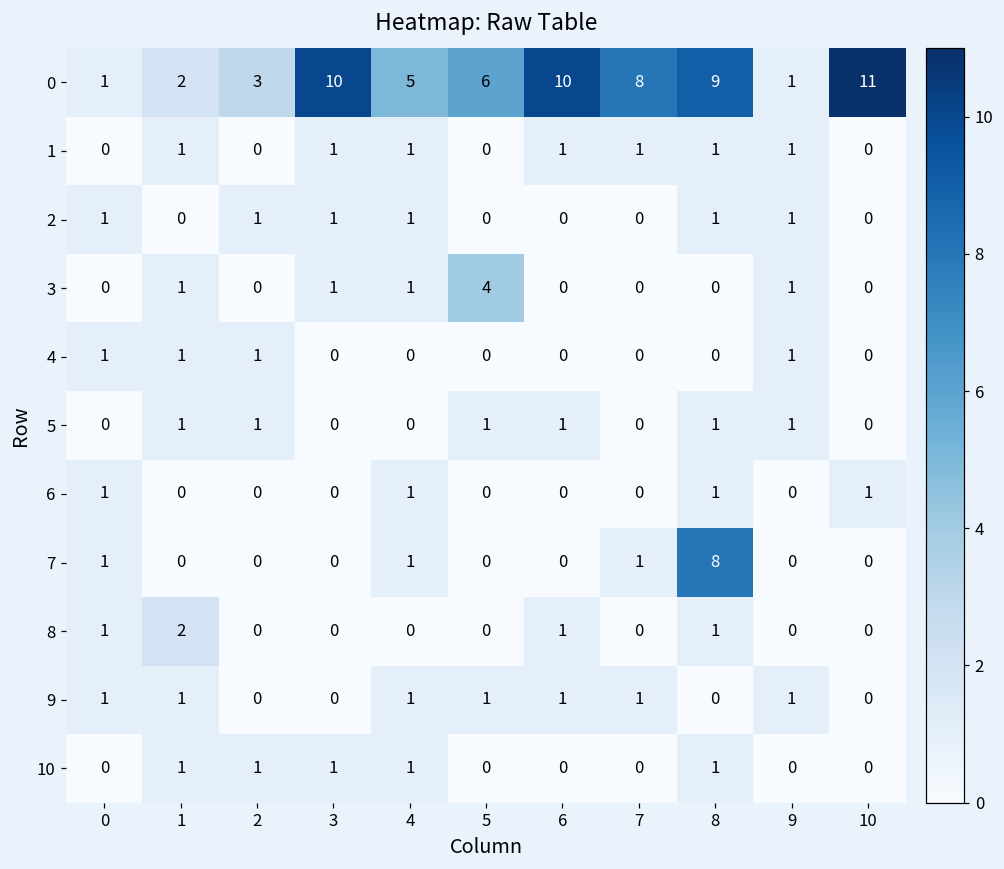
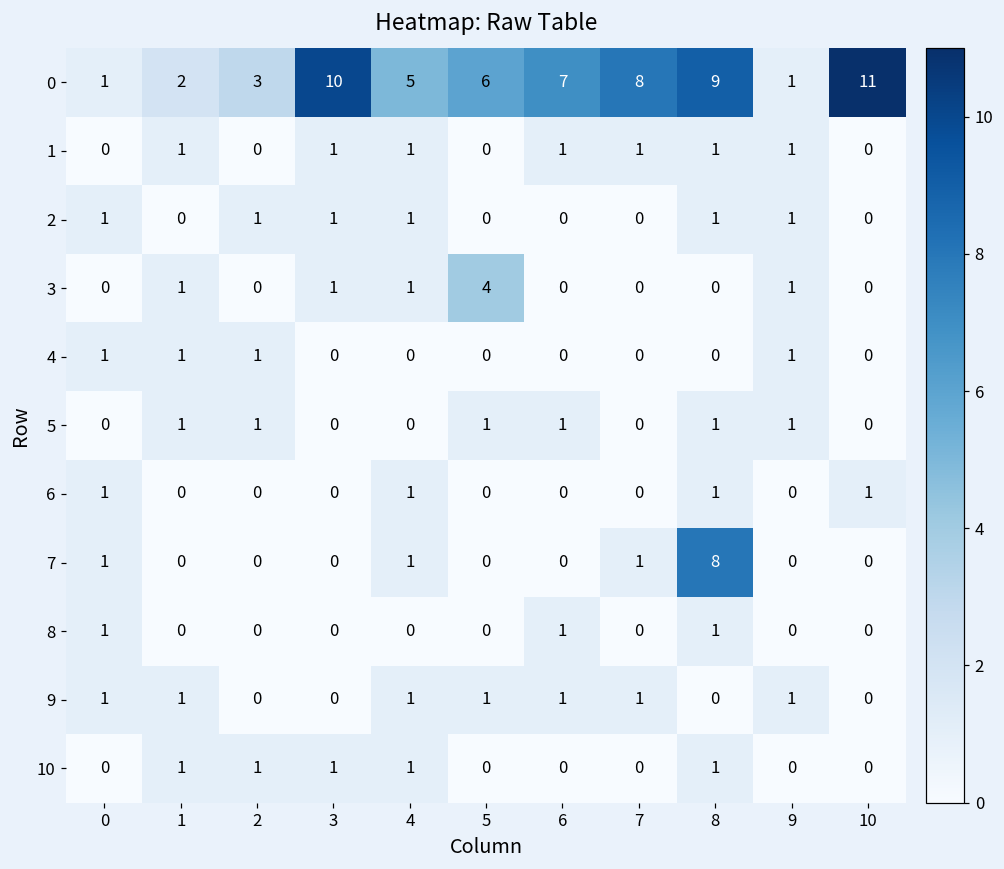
0, 6: 10 -> 7
8, 1: 2 -> 0
